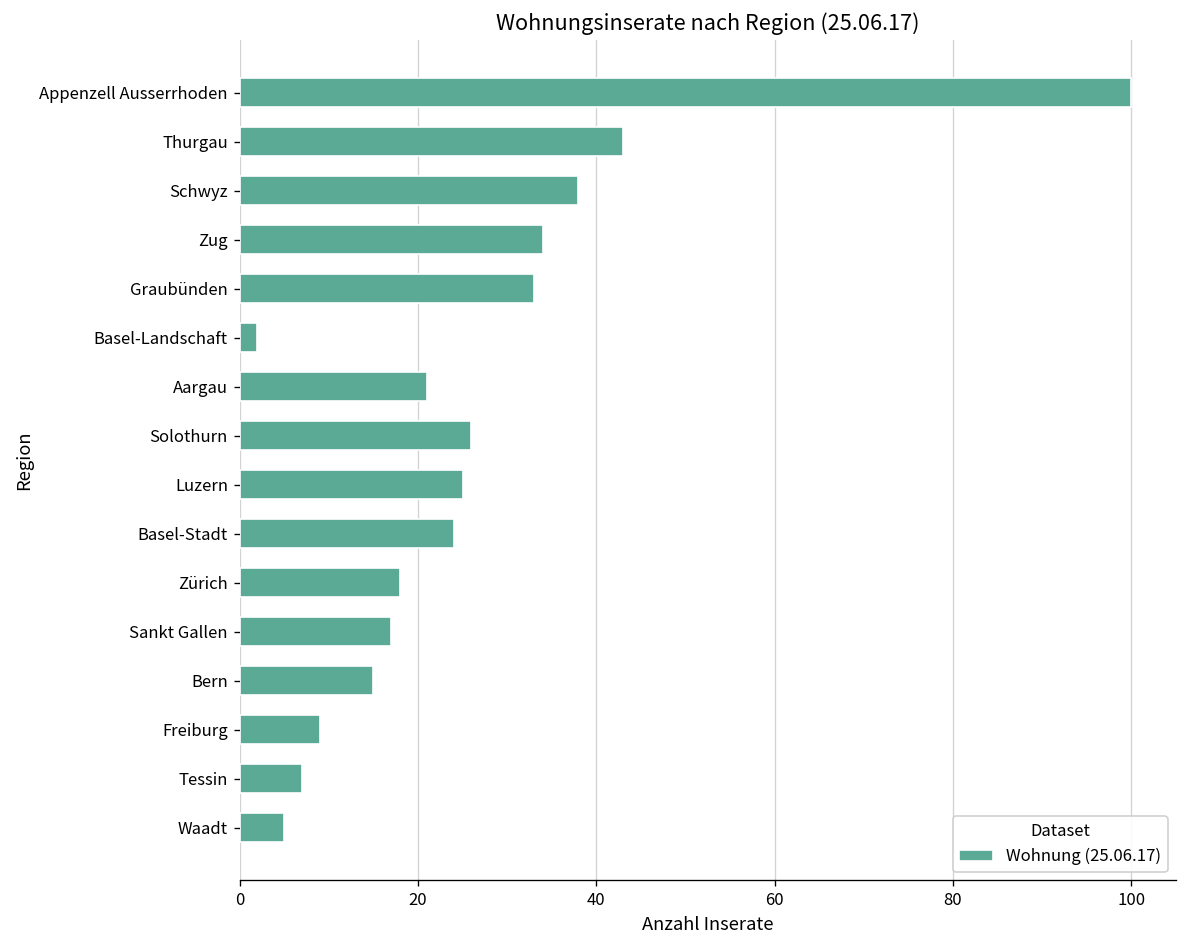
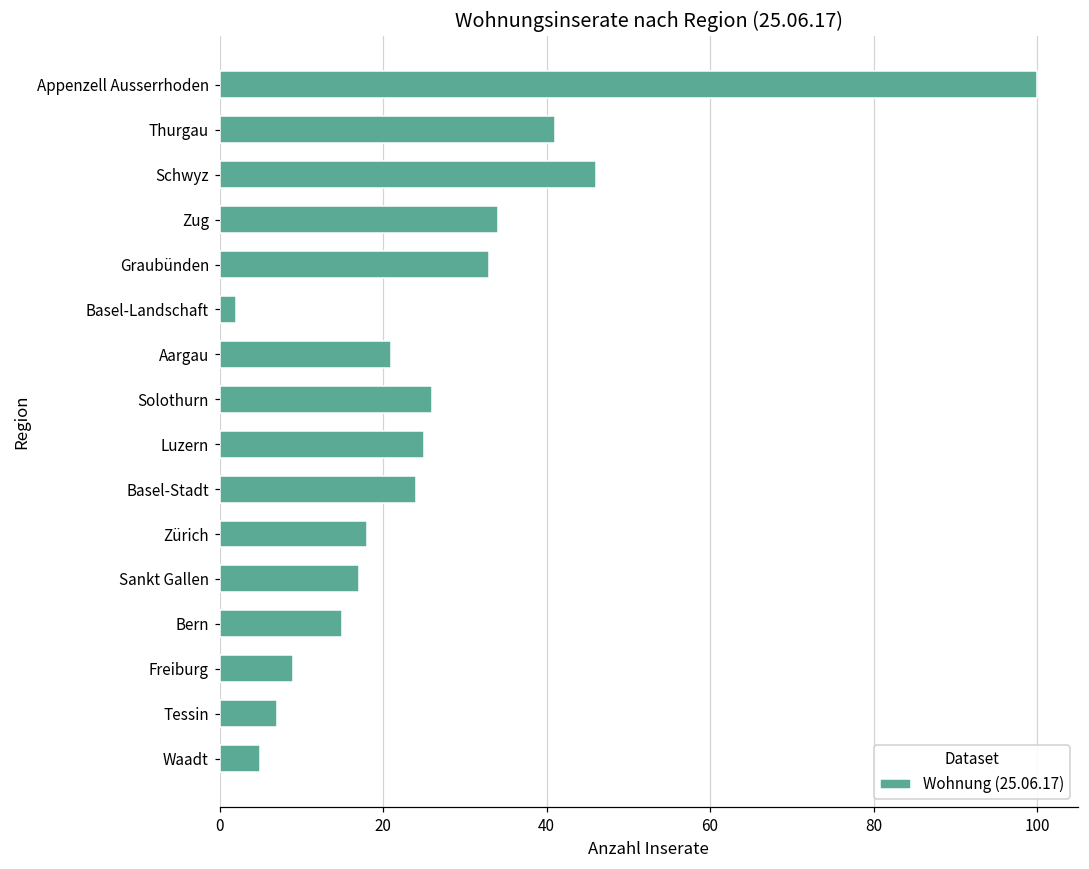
Thurgau: 43 -> 41
Schwyz: 38 -> 46
